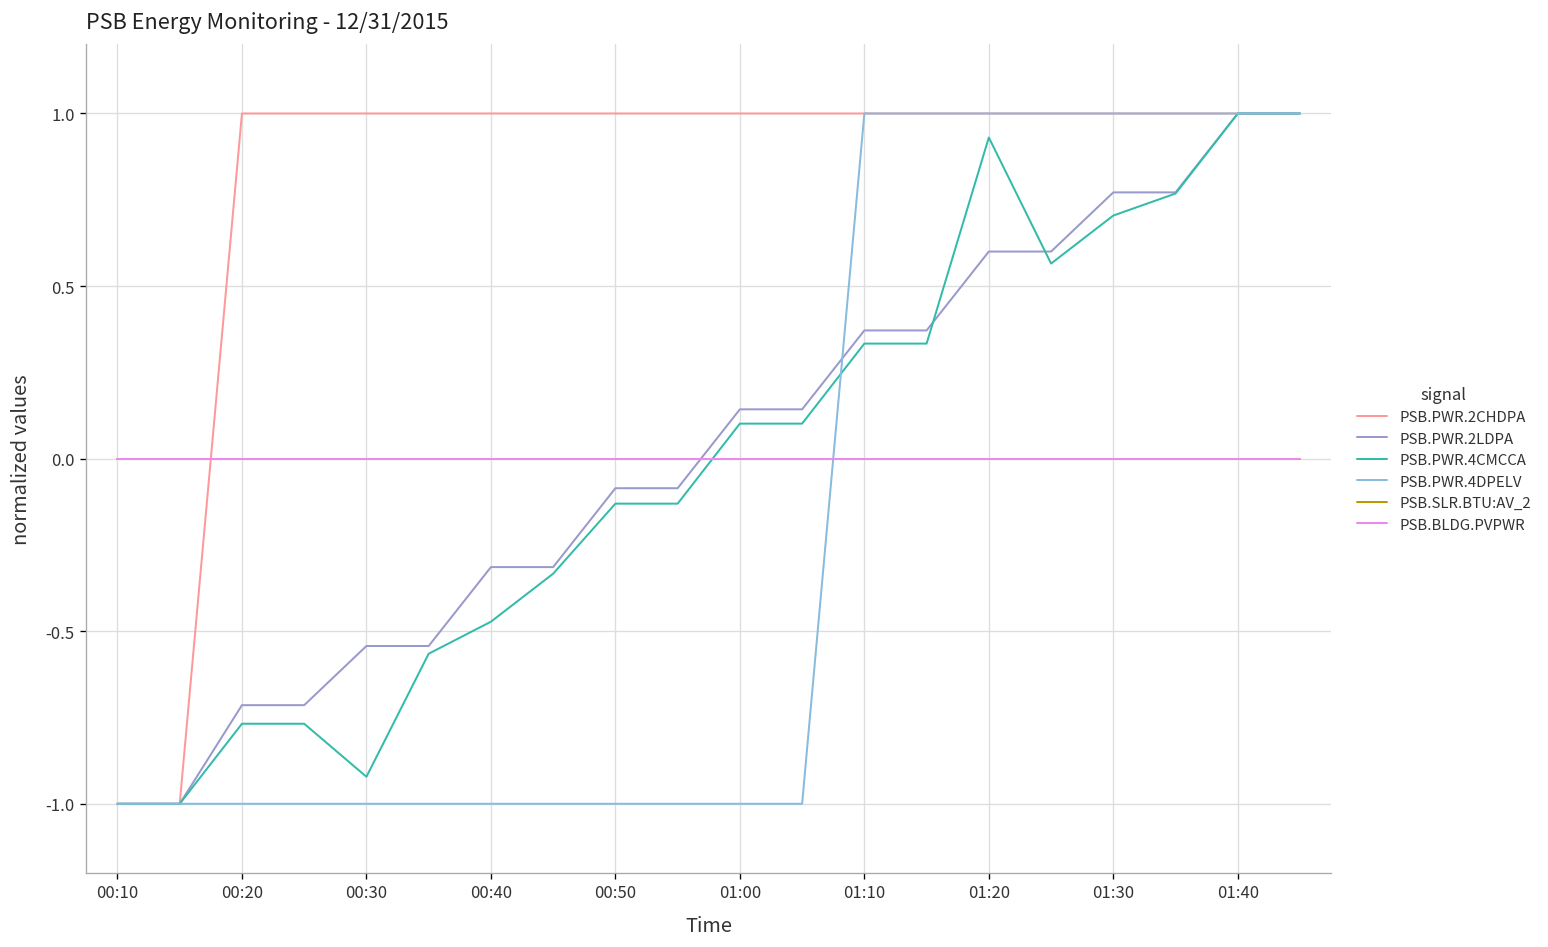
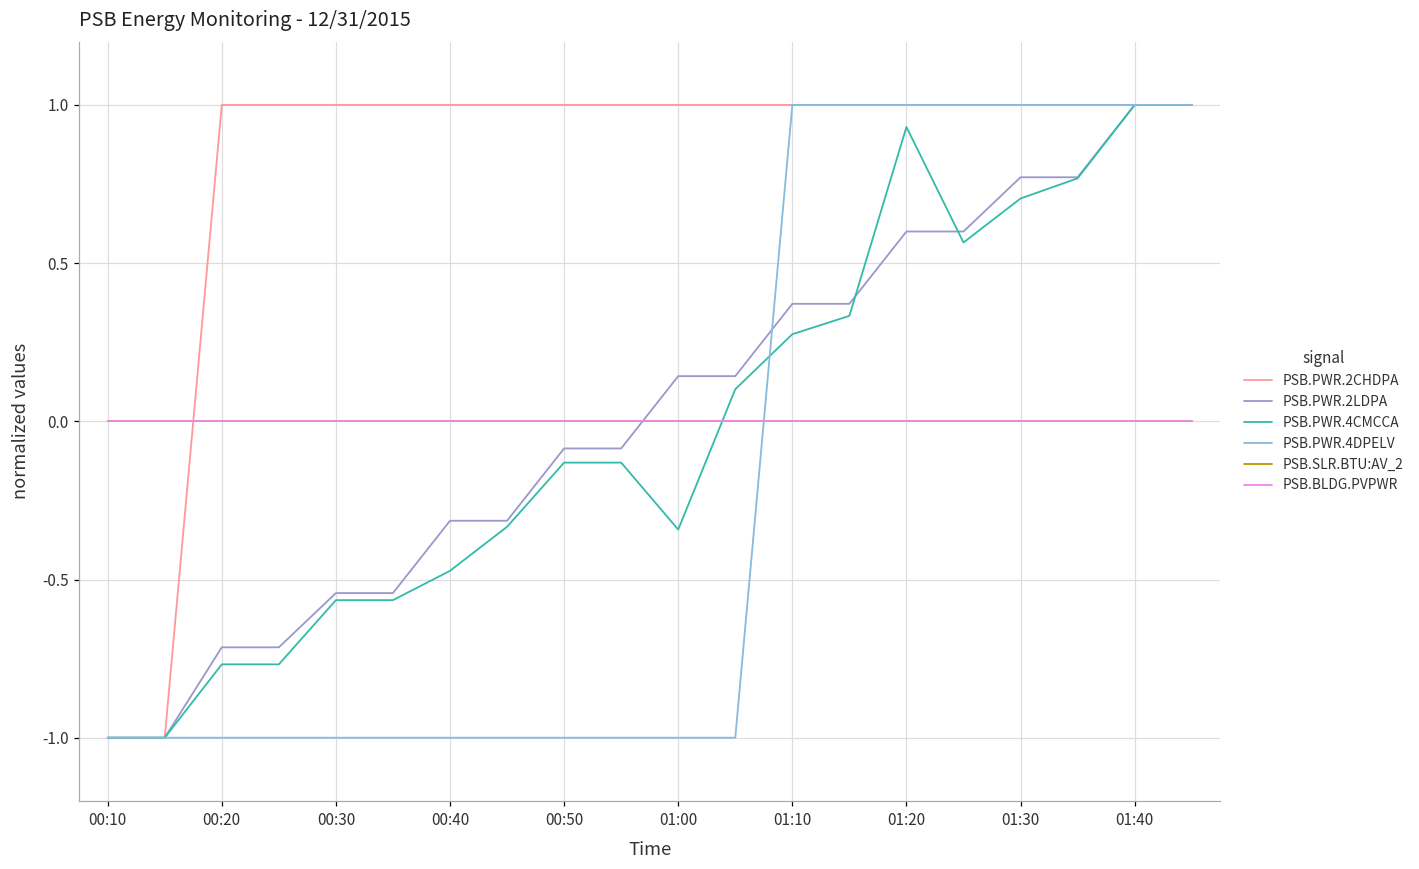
PSB.PWR.4CMCCA, 00:30: -0.92 -> -0.57
PSB.PWR.4CMCCA, 01:00: 0.10 -> -0.34
PSB.PWR.4CMCCA, 01:10: 0.33 -> 0.28
